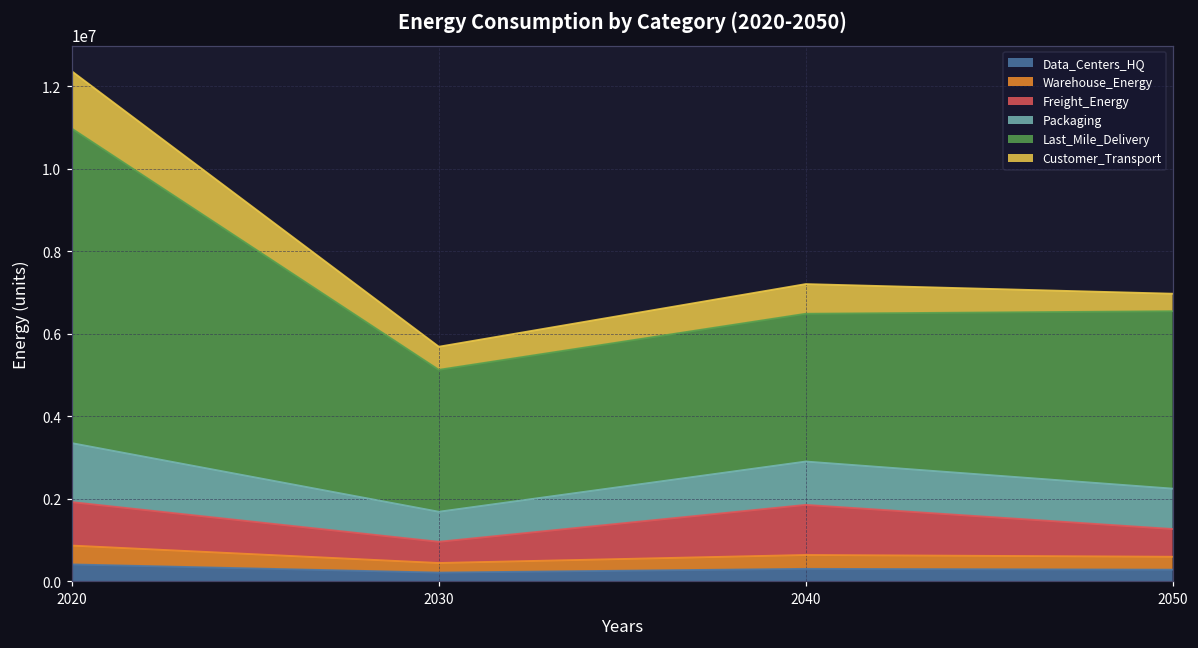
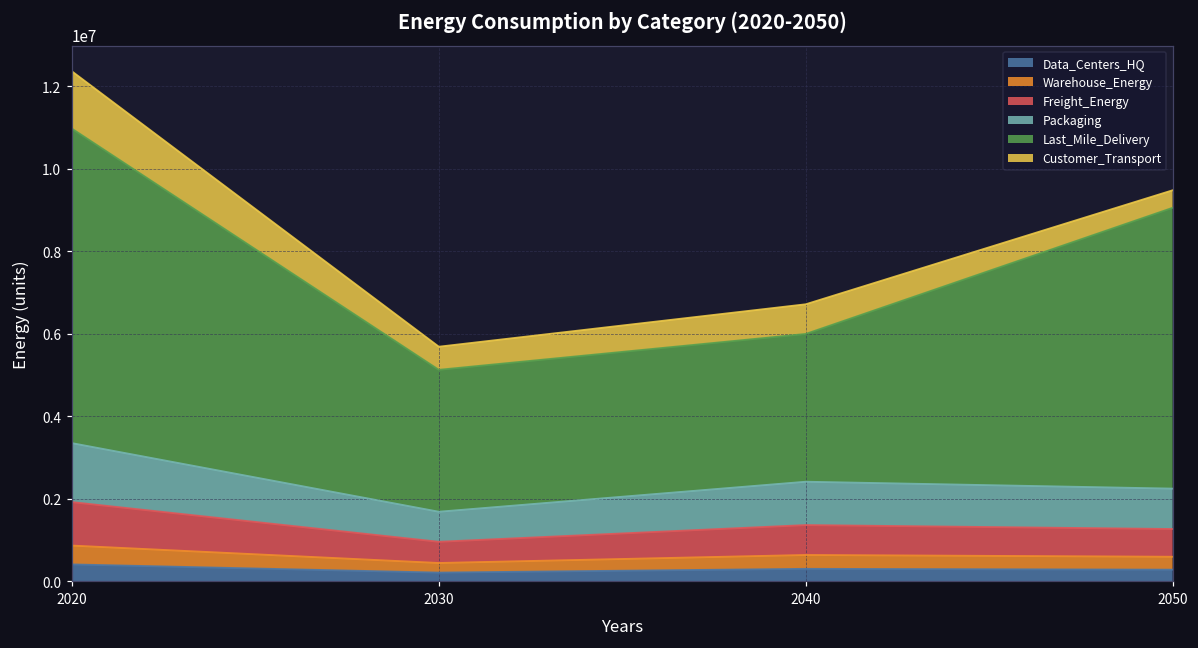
Freight_Energy, 2040: 1200000 -> 700000
Last_Mile_Delivery, 2050: 4300000 -> 6800000
